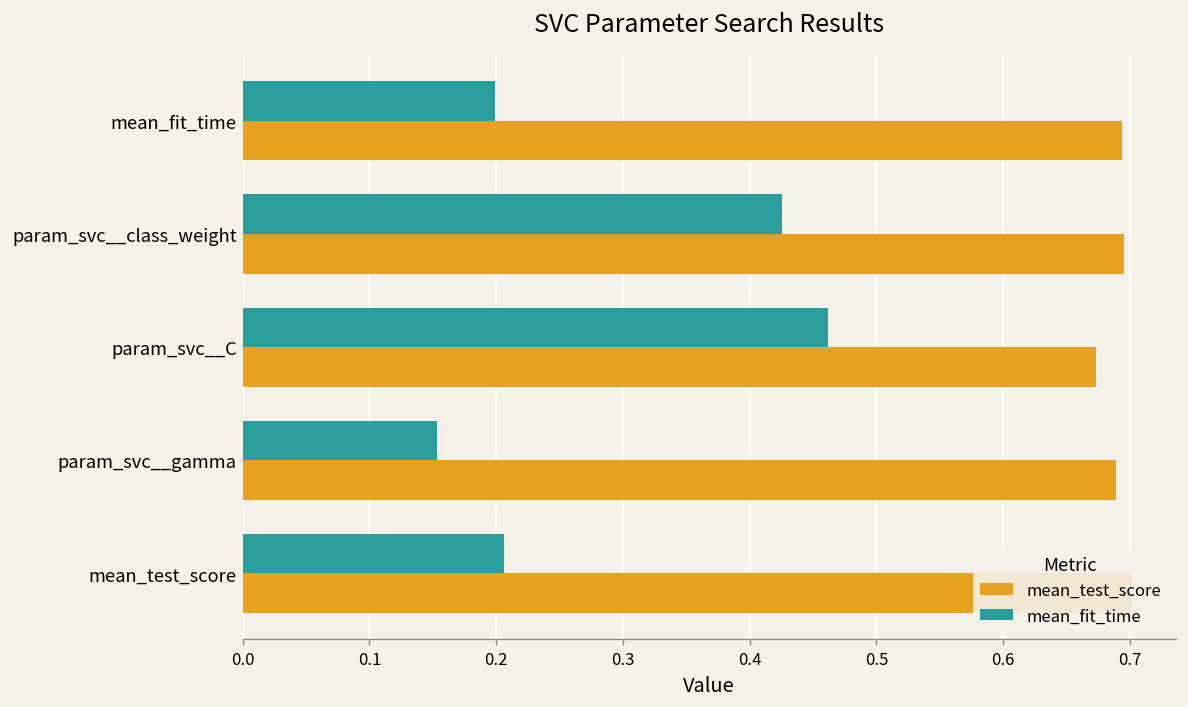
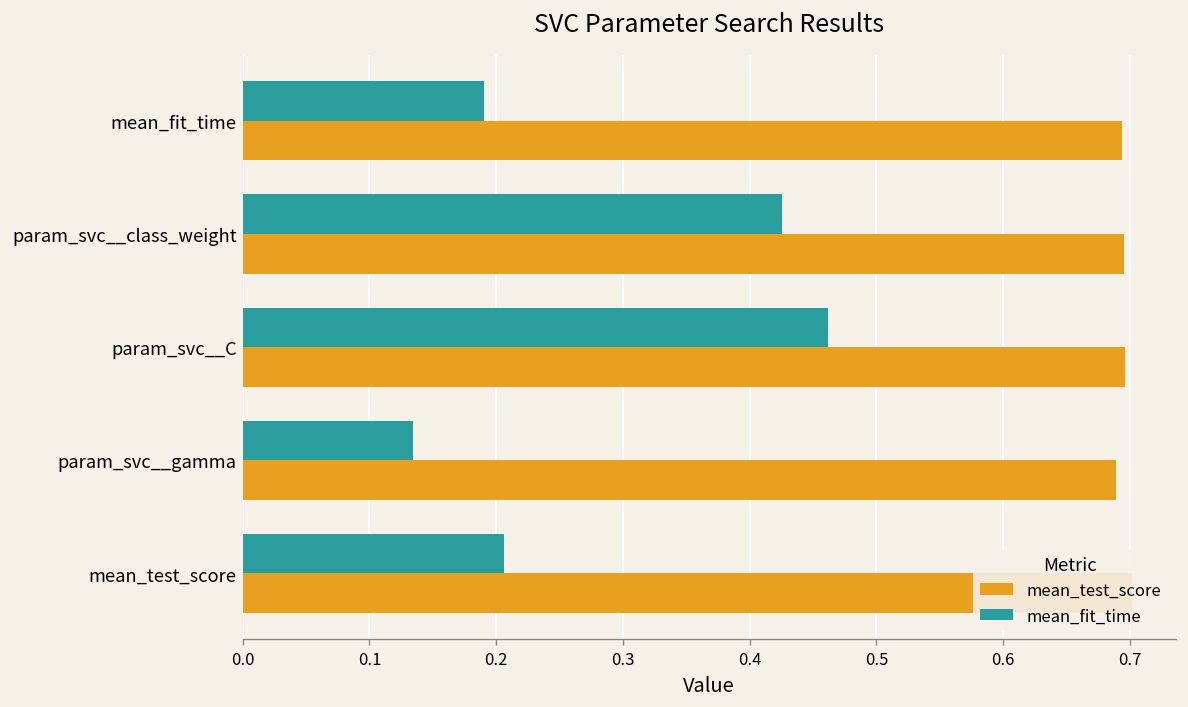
mean_fit_time, mean_fit_time: 0.199 -> 0.190
mean_test_score, param_svc__C: 0.673 -> 0.696
mean_fit_time, param_svc__gamma: 0.153 -> 0.135
